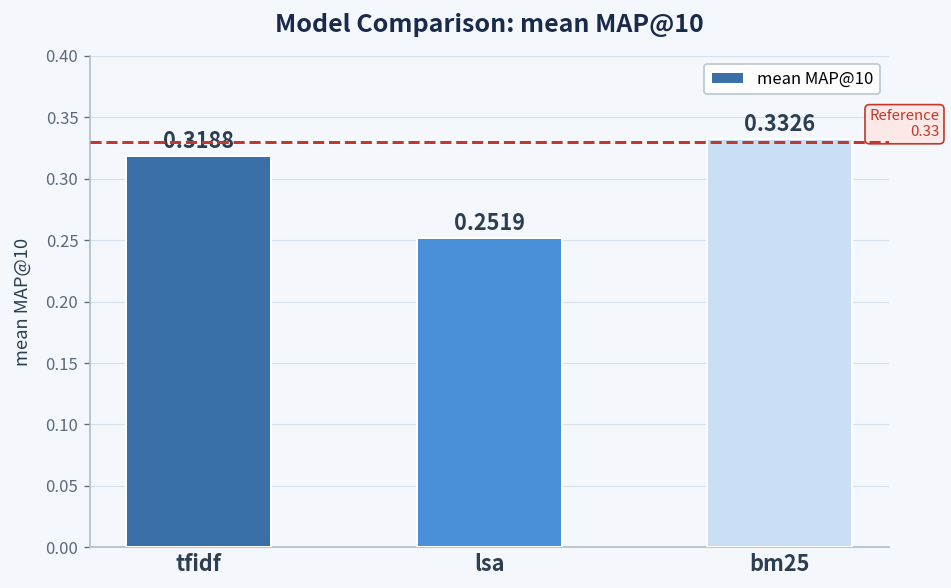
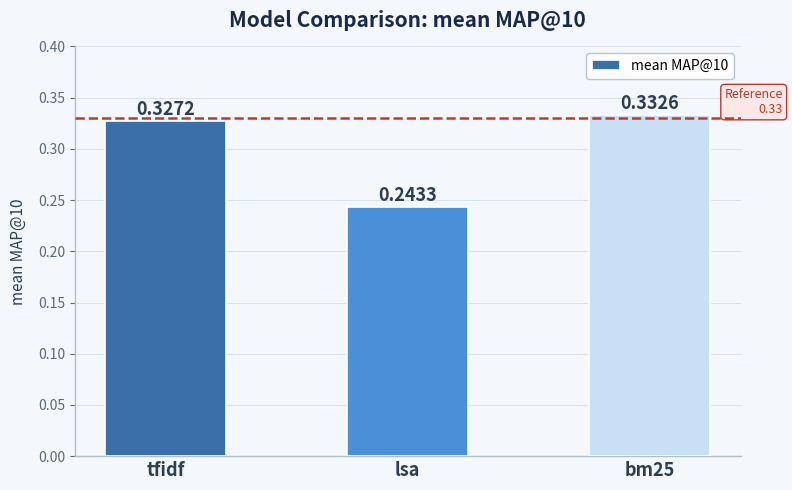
tfidf: 0.3188 -> 0.3272
lsa: 0.2519 -> 0.2433
